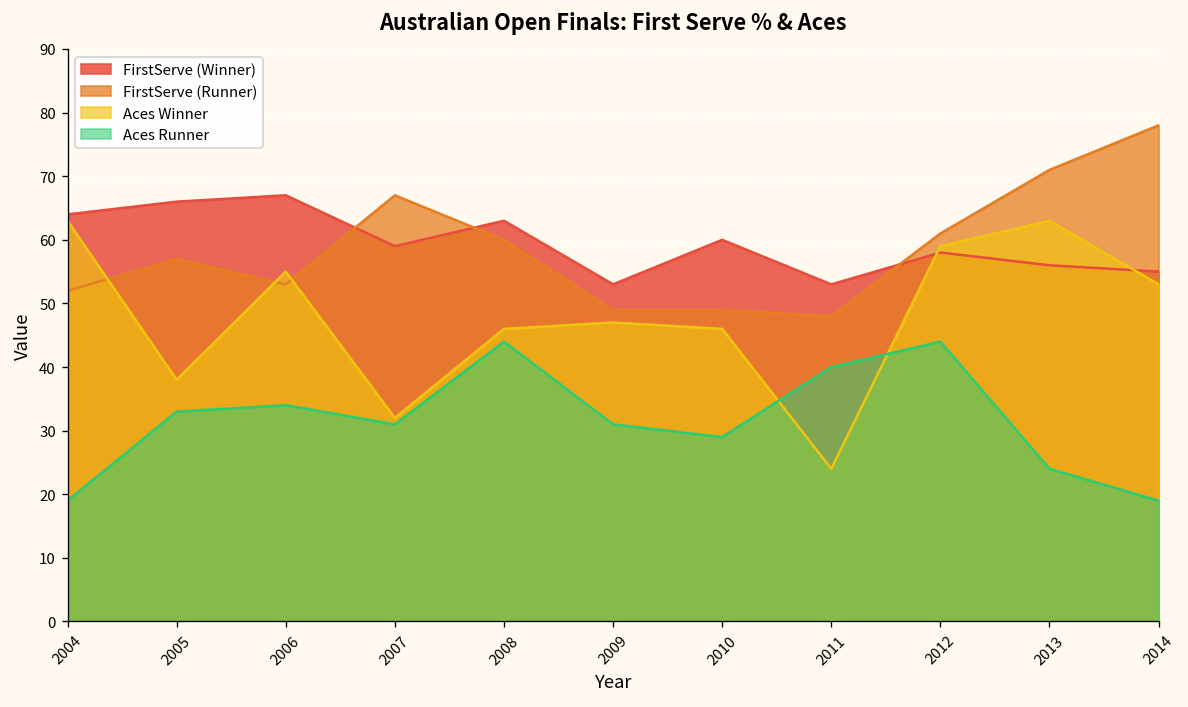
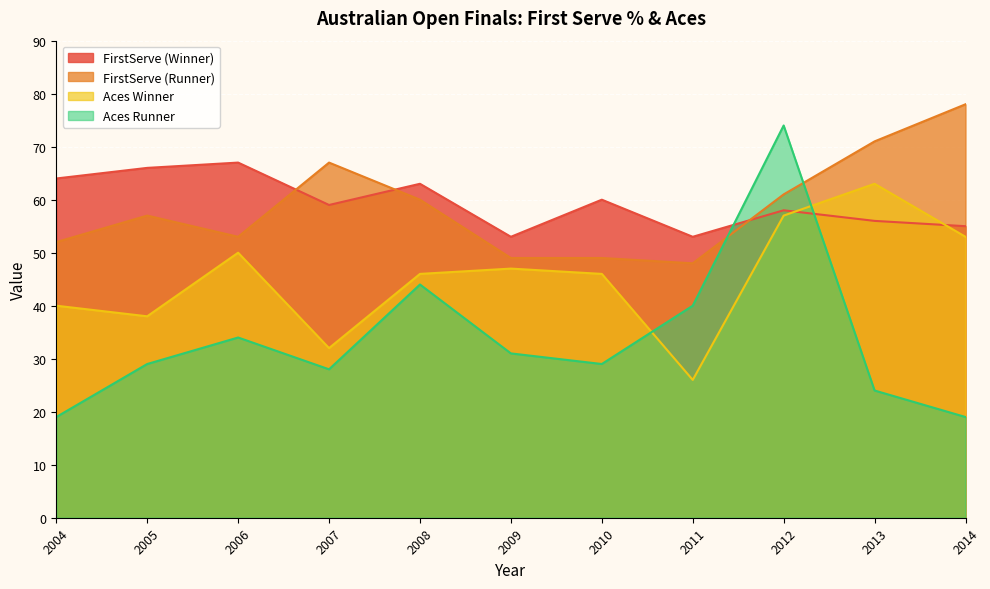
Aces Winner, 2004: 63 -> 40
Aces Runner, 2005: 33 -> 29
Aces Winner, 2006: 55 -> 50
Aces Runner, 2007: 31 -> 28
Aces Winner, 2011: 24 -> 26
Aces Winner, 2012: 59 -> 57
Aces Runner, 2012: 44 -> 74
